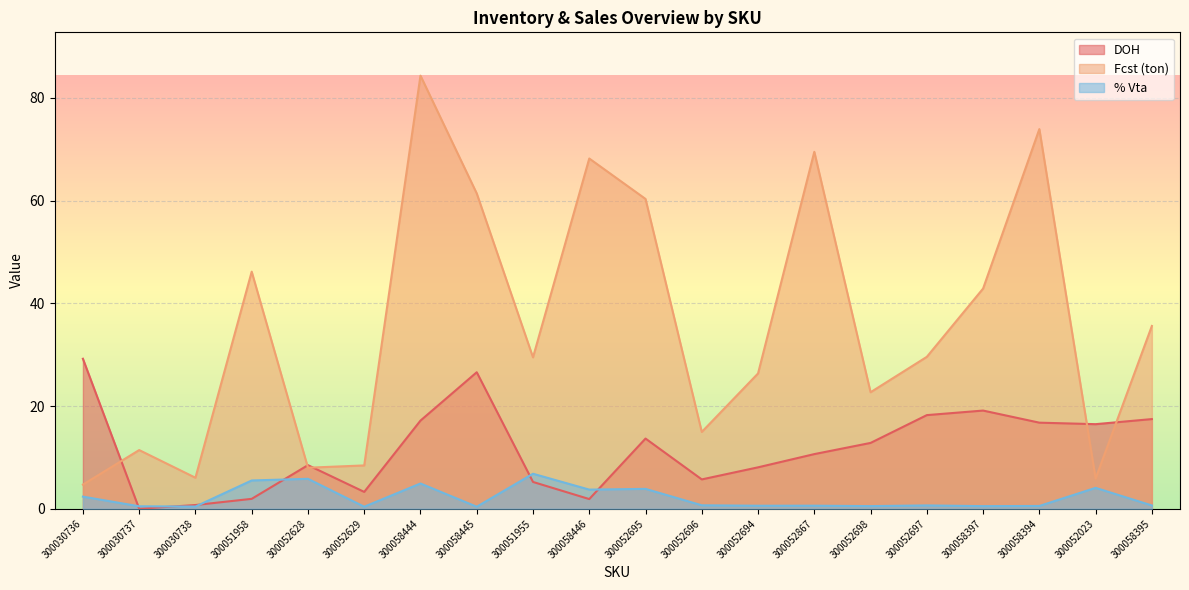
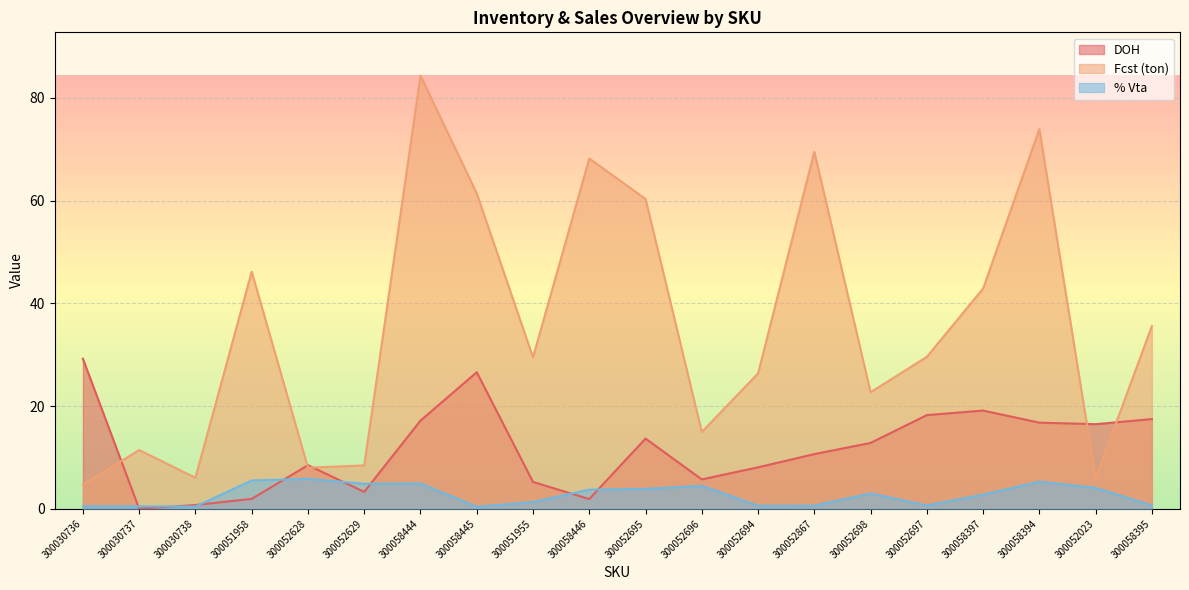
% Vta, 300030736: 2 -> 0
% Vta, 300052629: 0 -> 5
% Vta, 300051955: 7 -> 1
% Vta, 300052696: 1 -> 4
% Vta, 300052698: 1 -> 3
% Vta, 300058397: 1 -> 3
% Vta, 300058394: 1 -> 5
